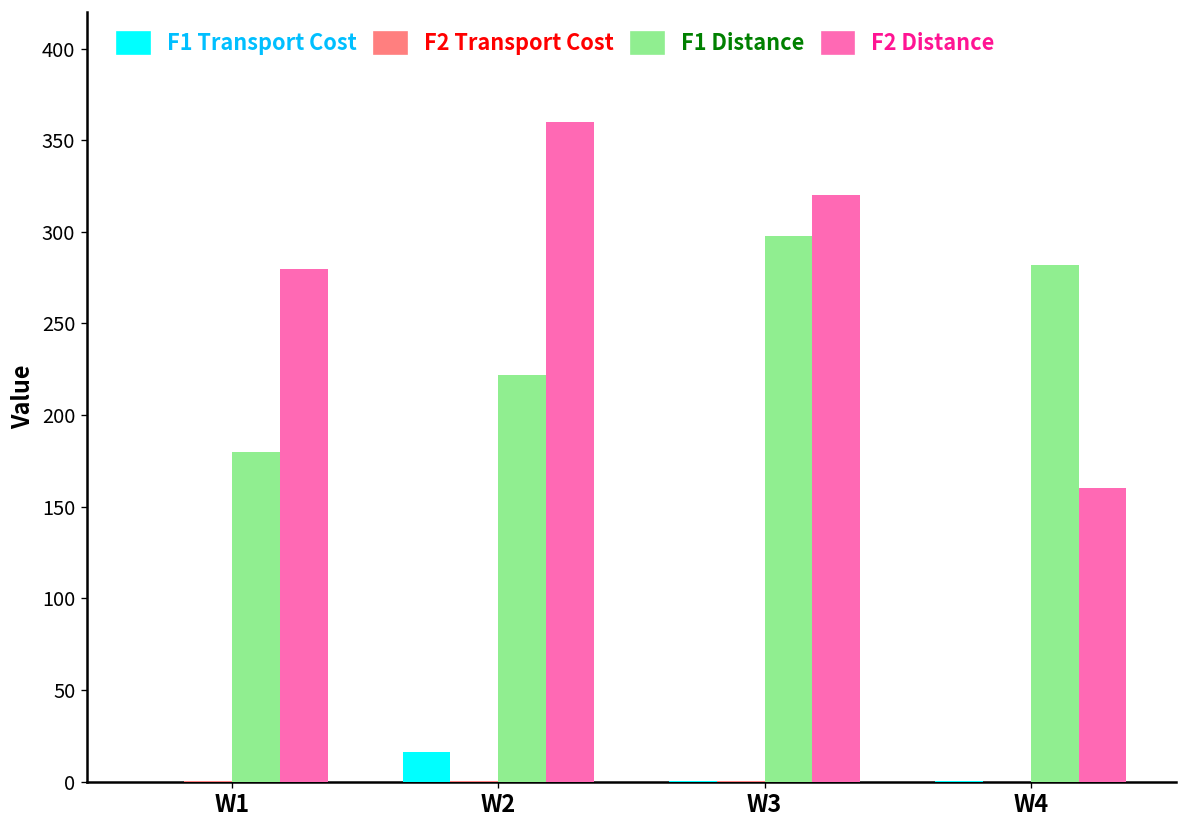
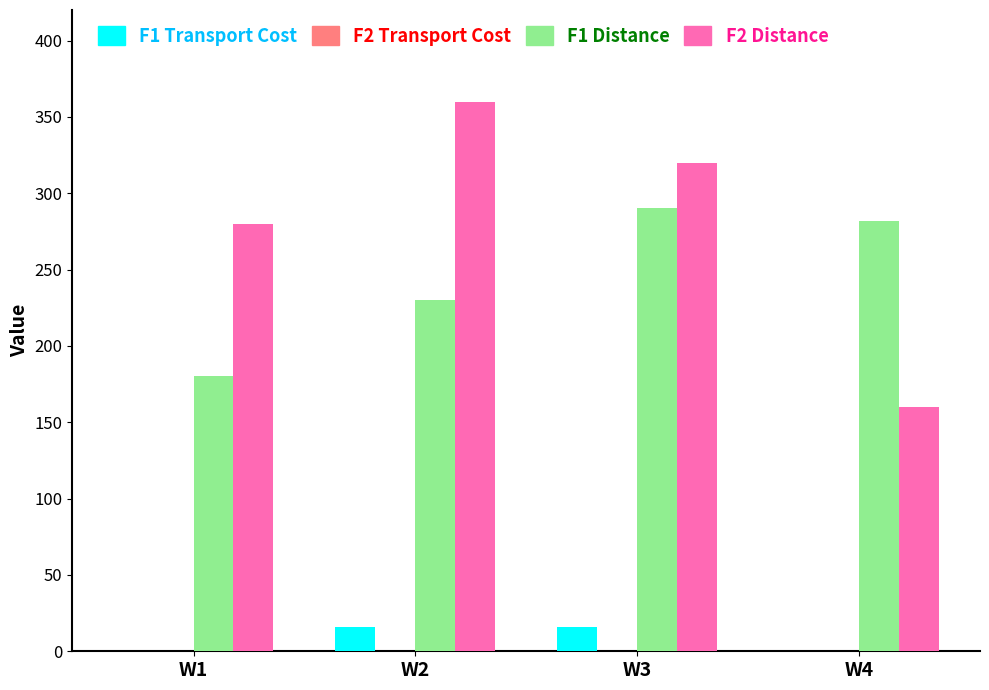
F1 Distance, W2: 222 -> 230
F1 Transport Cost, W3: 0 -> 16
F1 Distance, W3: 298 -> 290
